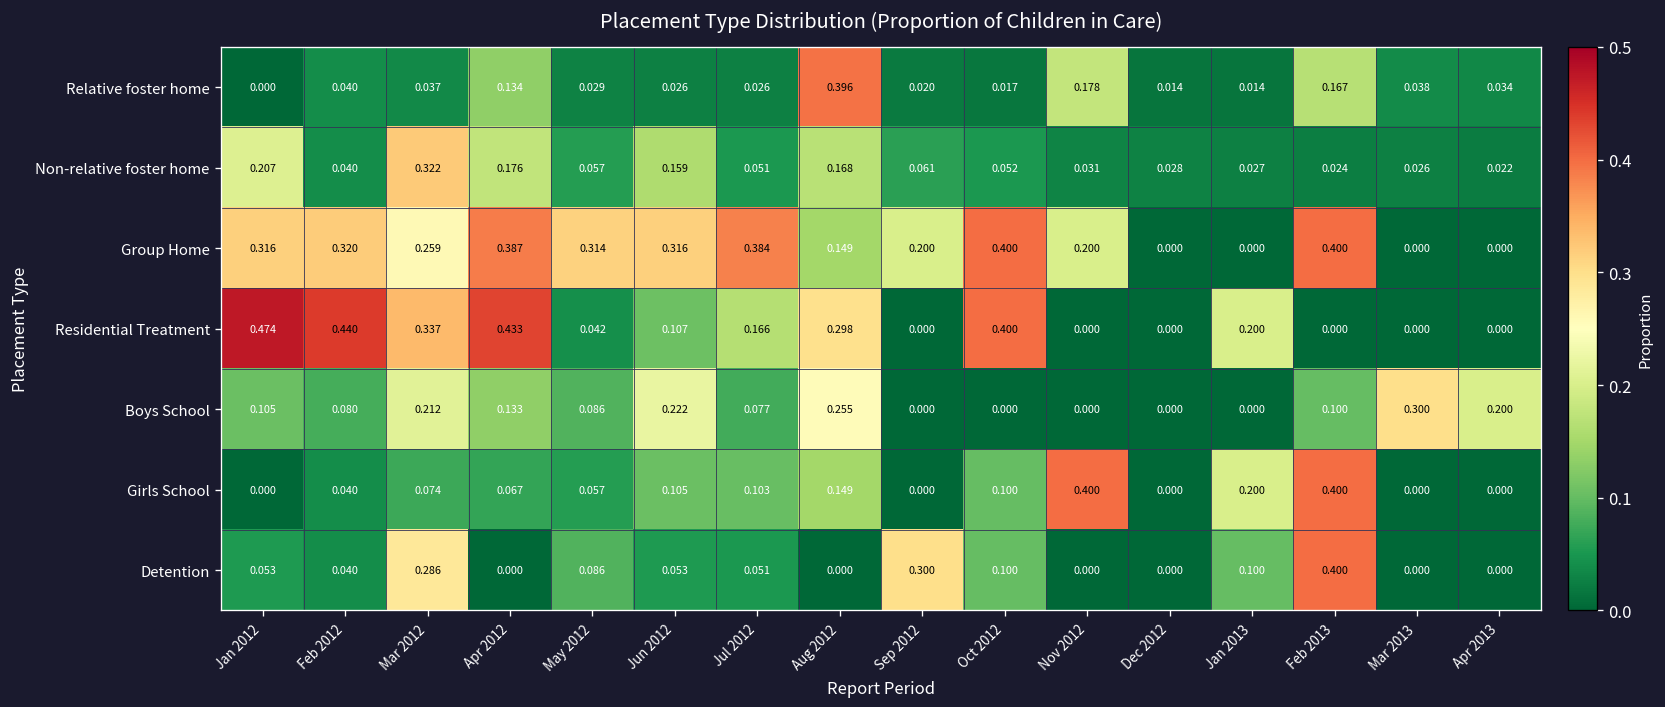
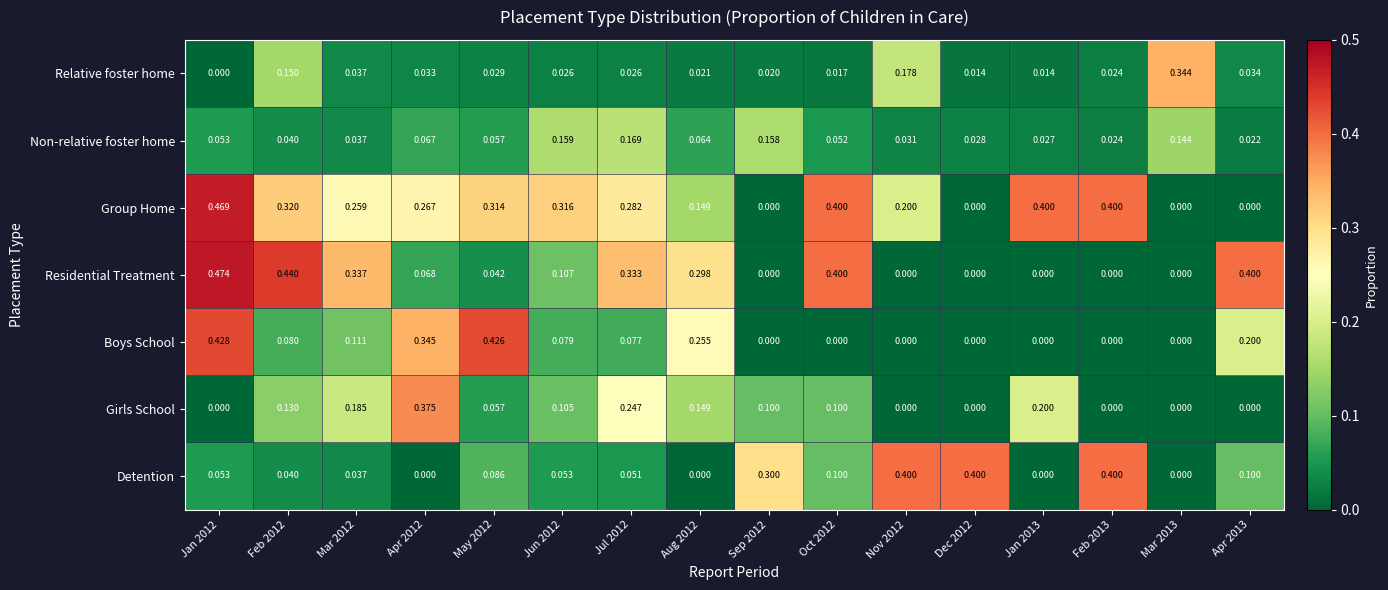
Relative foster home, Feb 2012: 0.040 -> 0.150
Relative foster home, Apr 2012: 0.134 -> 0.033
Relative foster home, Aug 2012: 0.396 -> 0.021
Relative foster home, Feb 2013: 0.167 -> 0.024
Relative foster home, Mar 2013: 0.038 -> 0.344
Non-relative foster home, Jan 2012: 0.207 -> 0.053
Non-relative foster home, Mar 2012: 0.322 -> 0.037
Non-relative foster home, Apr 2012: 0.176 -> 0.067
Non-relative foster home, Jul 2012: 0.051 -> 0.169
Non-relative foster home, Aug 2012: 0.168 -> 0.064
Non-relative foster home, Sep 2012: 0.061 -> 0.158
Non-relative foster home, Mar 2013: 0.026 -> 0.144
Group Home, Jan 2012: 0.316 -> 0.469
Group Home, Apr 2012: 0.387 -> 0.267
Group Home, Jul 2012: 0.384 -> 0.282
Group Home, Sep 2012: 0.200 -> 0.000
Group Home, Jan 2013: 0.000 -> 0.400
Residential Treatment, Apr 2012: 0.433 -> 0.068
Residential Treatment, Jul 2012: 0.166 -> 0.333
Residential Treatment, Jan 2013: 0.200 -> 0.000
Residential Treatment, Apr 2013: 0.000 -> 0.400
Boys School, Jan 2012: 0.105 -> 0.428
Boys School, Mar 2012: 0.212 -> 0.111
Boys School, Apr 2012: 0.133 -> 0.345
Boys School, May 2012: 0.086 -> 0.426
Boys School, Jun 2012: 0.222 -> 0.079
Boys School, Feb 2013: 0.100 -> 0.000
Boys School, Mar 2013: 0.300 -> 0.000
Girls School, Feb 2012: 0.040 -> 0.130
Girls School, Mar 2012: 0.074 -> 0.185
Girls School, Apr 2012: 0.067 -> 0.375
Girls School, Jul 2012: 0.103 -> 0.247
Girls School, Sep 2012: 0.000 -> 0.100
Girls School, Nov 2012: 0.400 -> 0.000
Girls School, Feb 2013: 0.400 -> 0.000
Detention, Mar 2012: 0.286 -> 0.037
Detention, Nov 2012: 0.000 -> 0.400
Detention, Dec 2012: 0.000 -> 0.400
Detention, Jan 2013: 0.100 -> 0.000
Detention, Apr 2013: 0.000 -> 0.100
